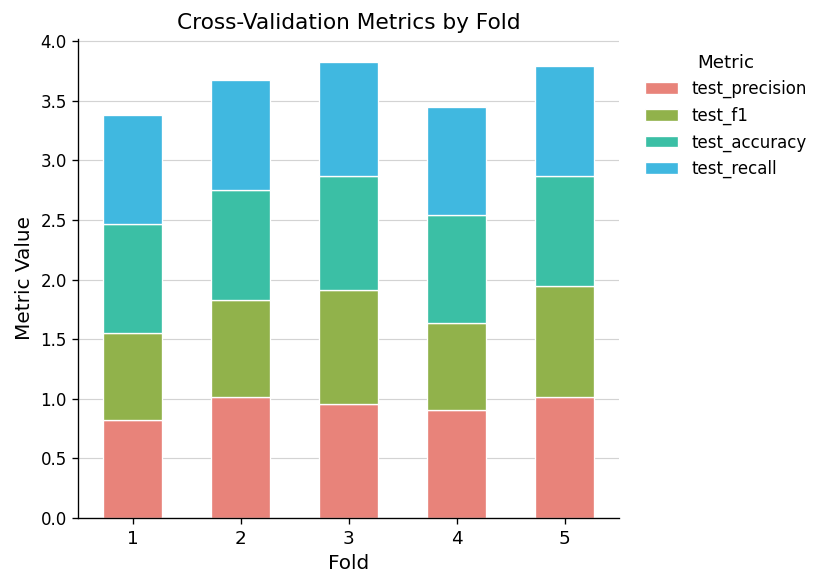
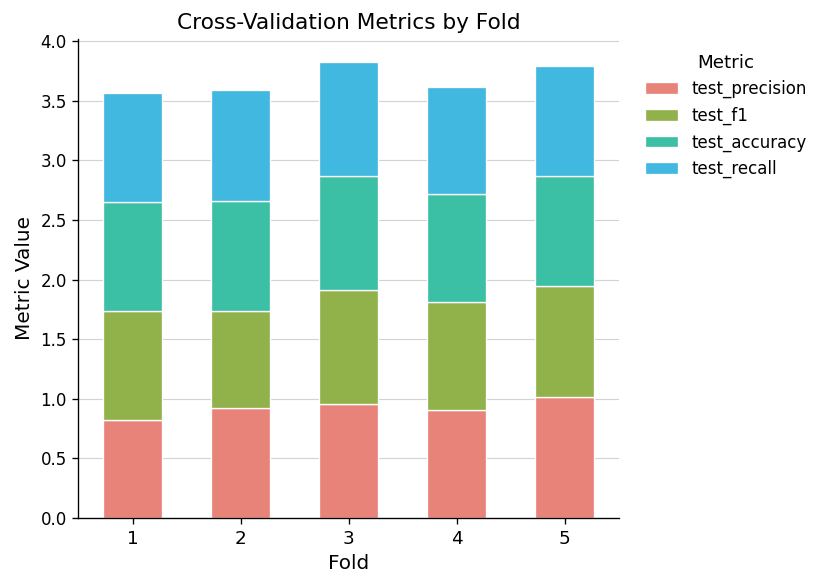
test_f1, 1: 0.7 -> 0.9
test_precision, 2: 1.0 -> 0.9
test_f1, 4: 0.7 -> 0.9
